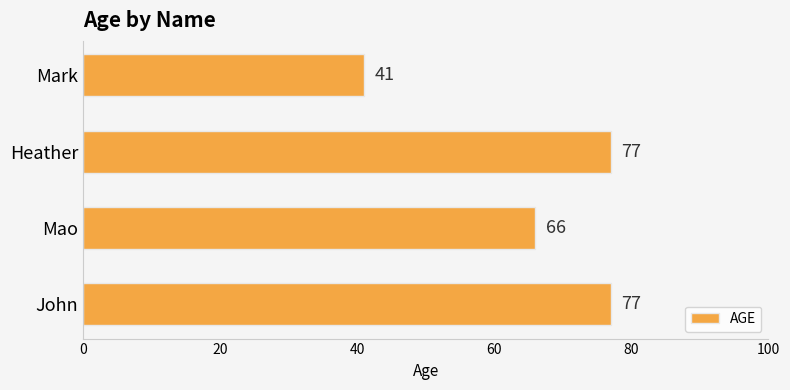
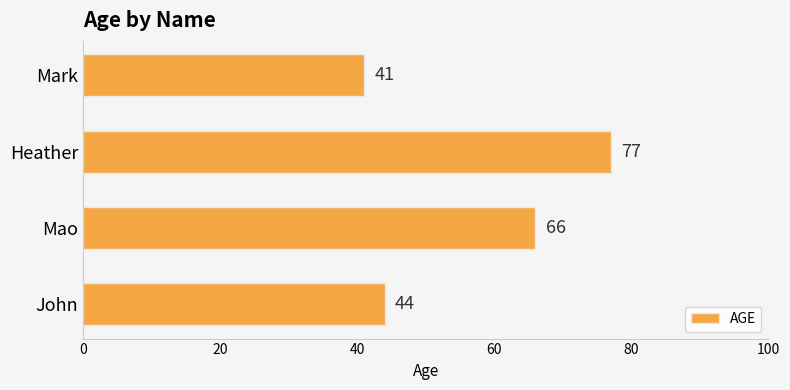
John: 77 -> 44
